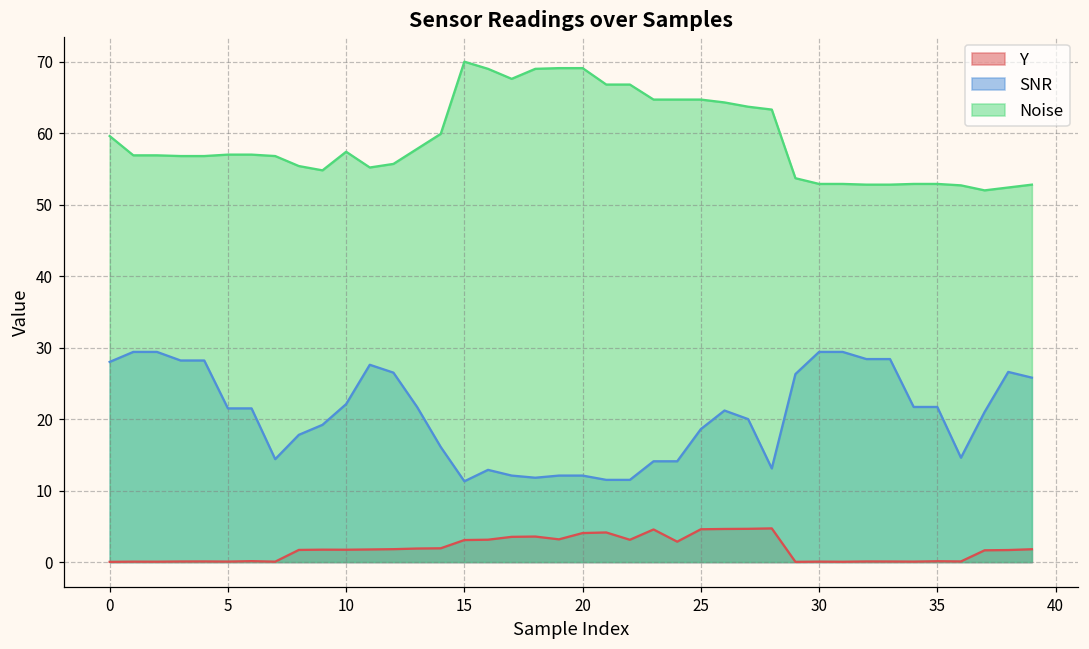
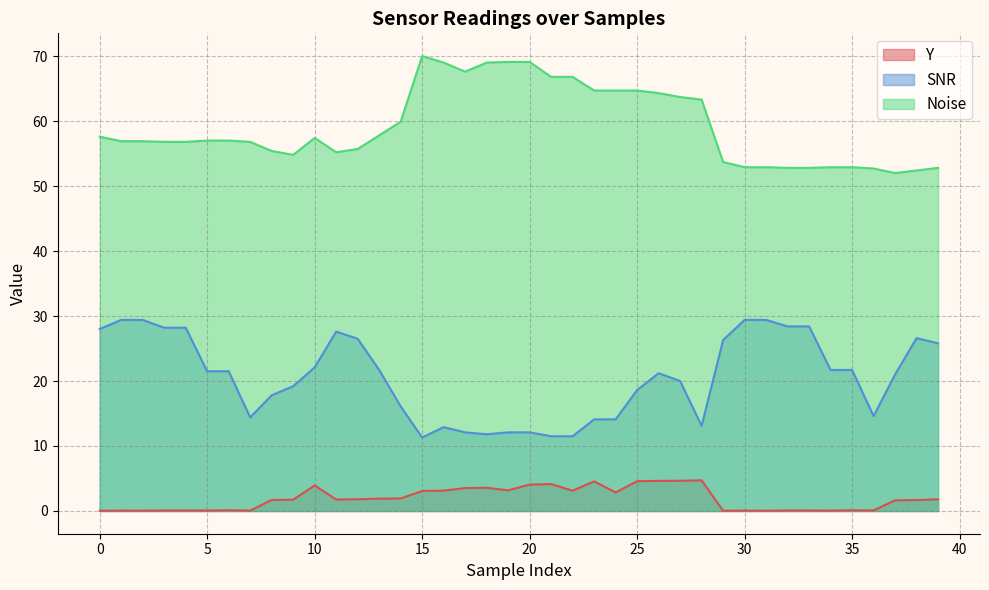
Noise, 0: 60 -> 58
Y, 10: 2 -> 4
